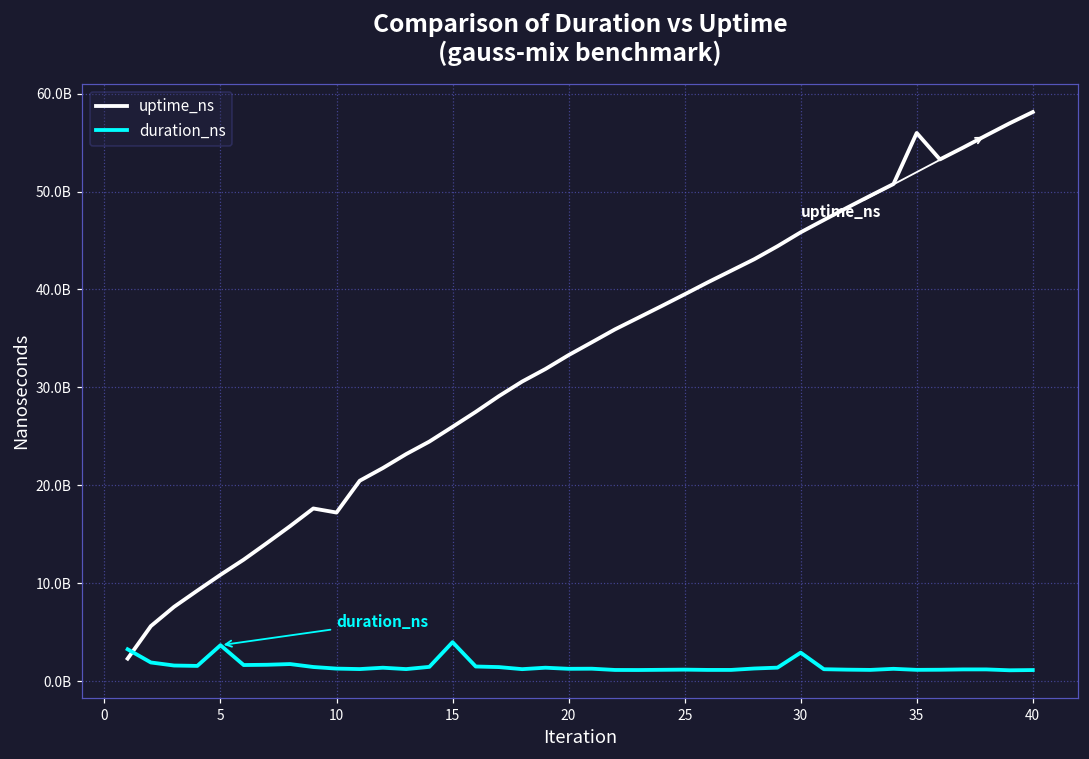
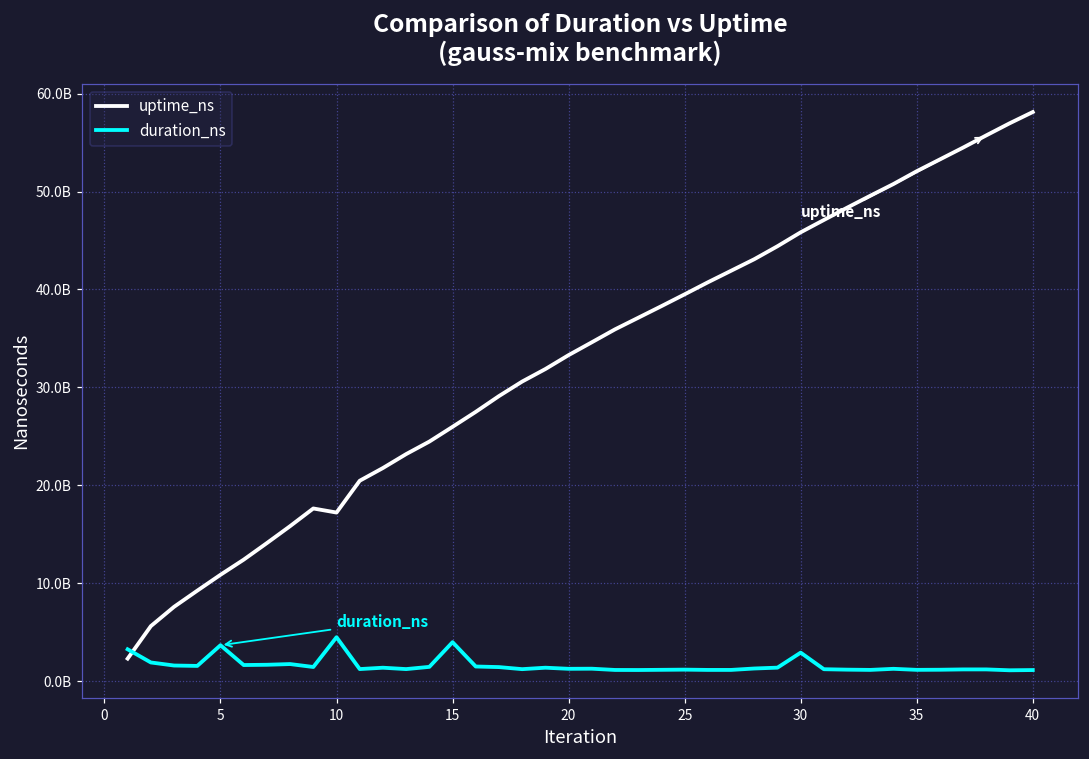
duration_ns, 10: 1000000000 -> 4000000000
uptime_ns, 35: 56000000000 -> 52000000000
